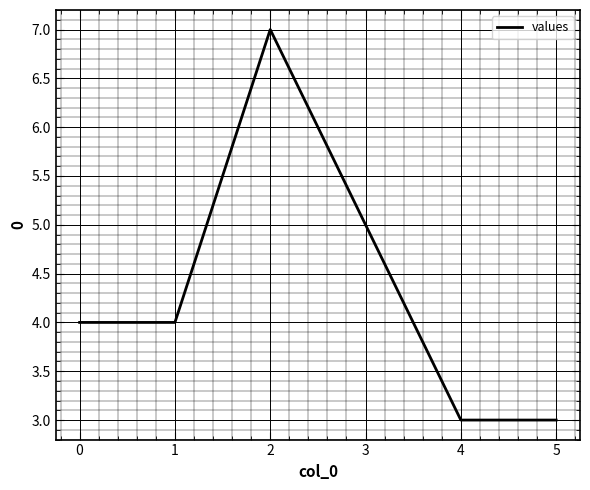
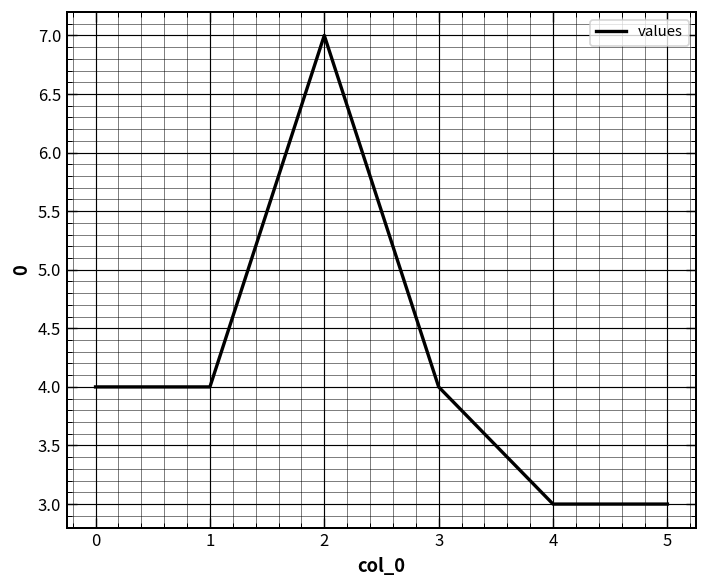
3: 5 -> 4
